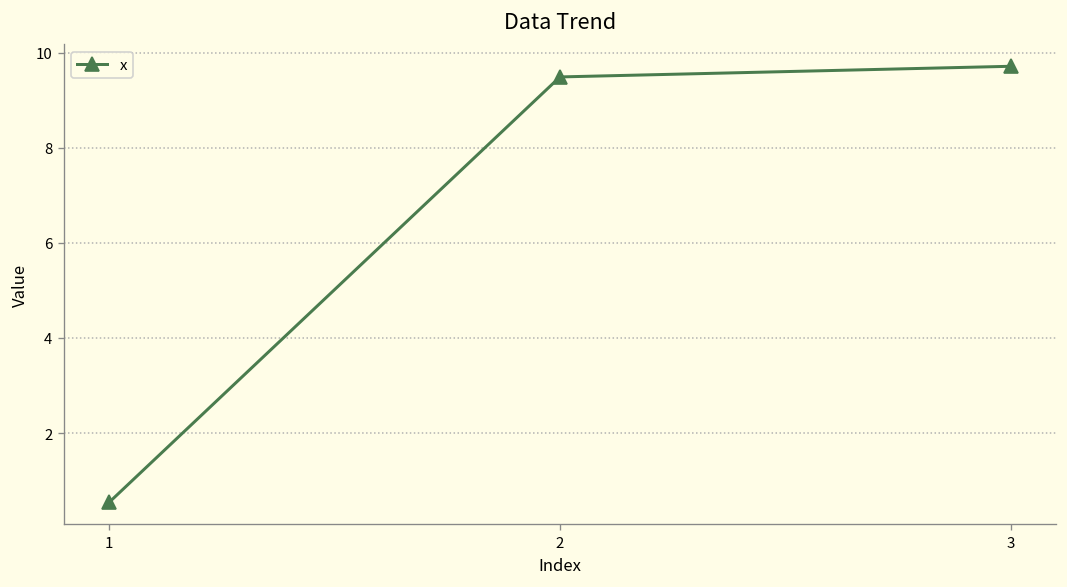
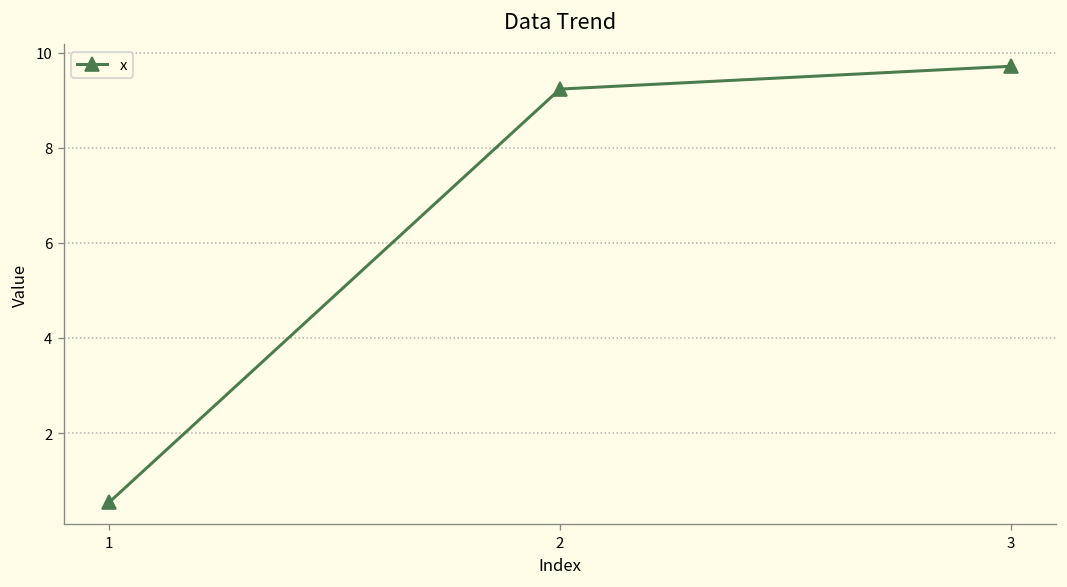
2: 9.5 -> 9.2
